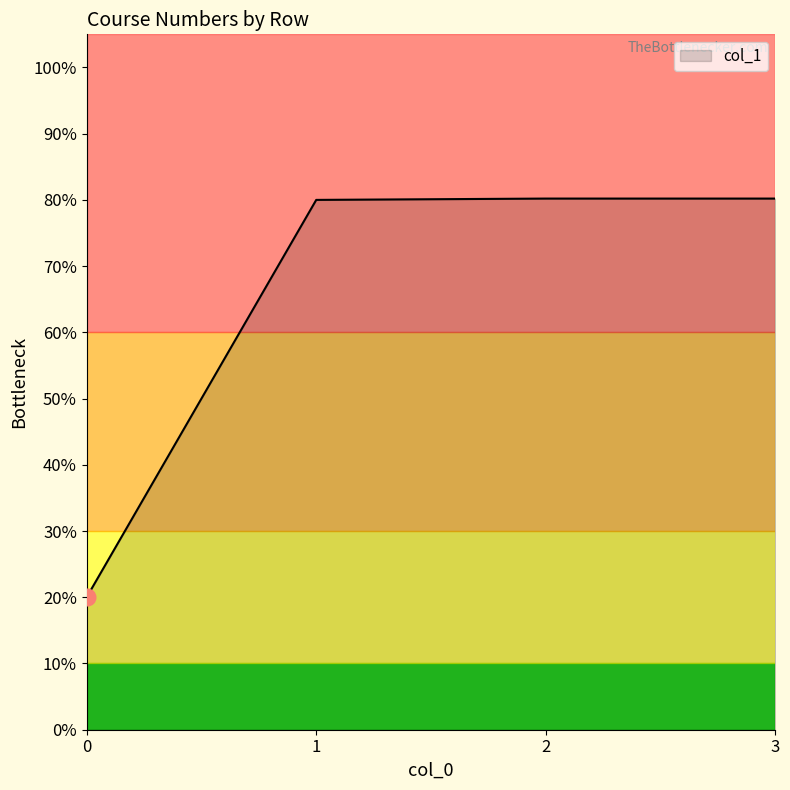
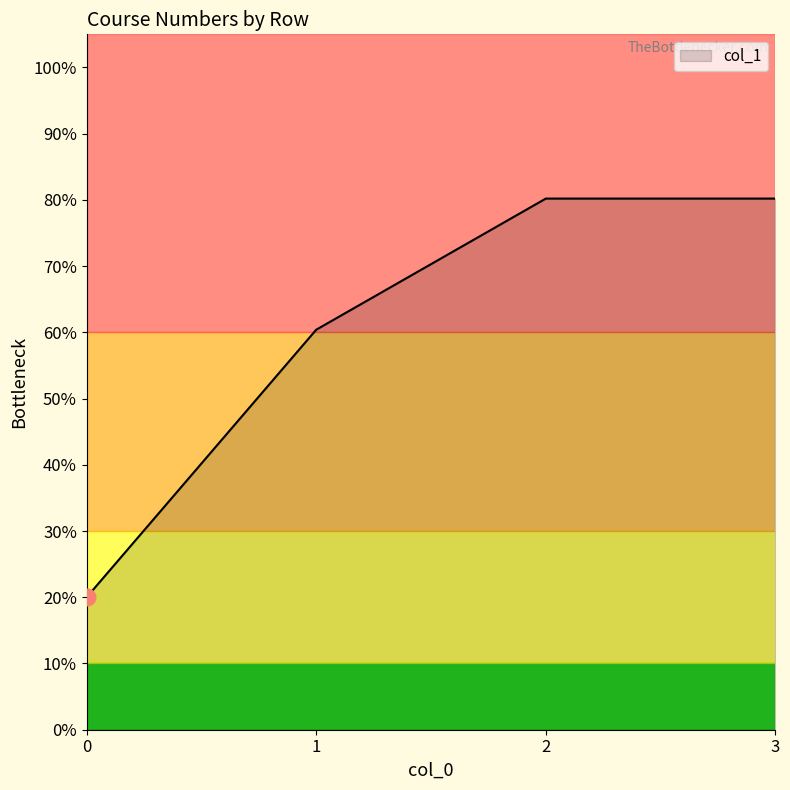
col_1, 1: 80% -> 60%
